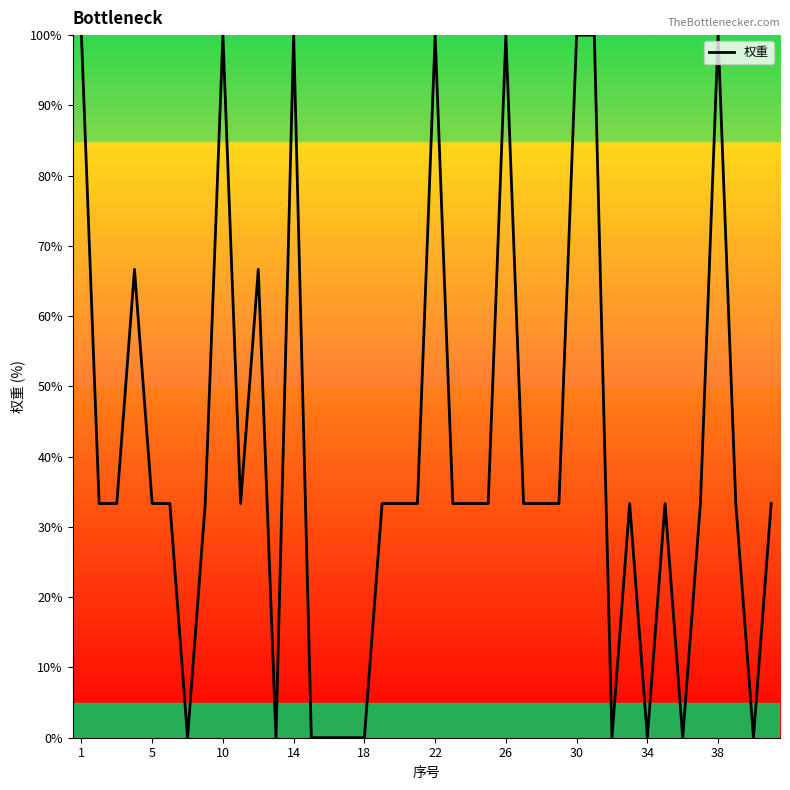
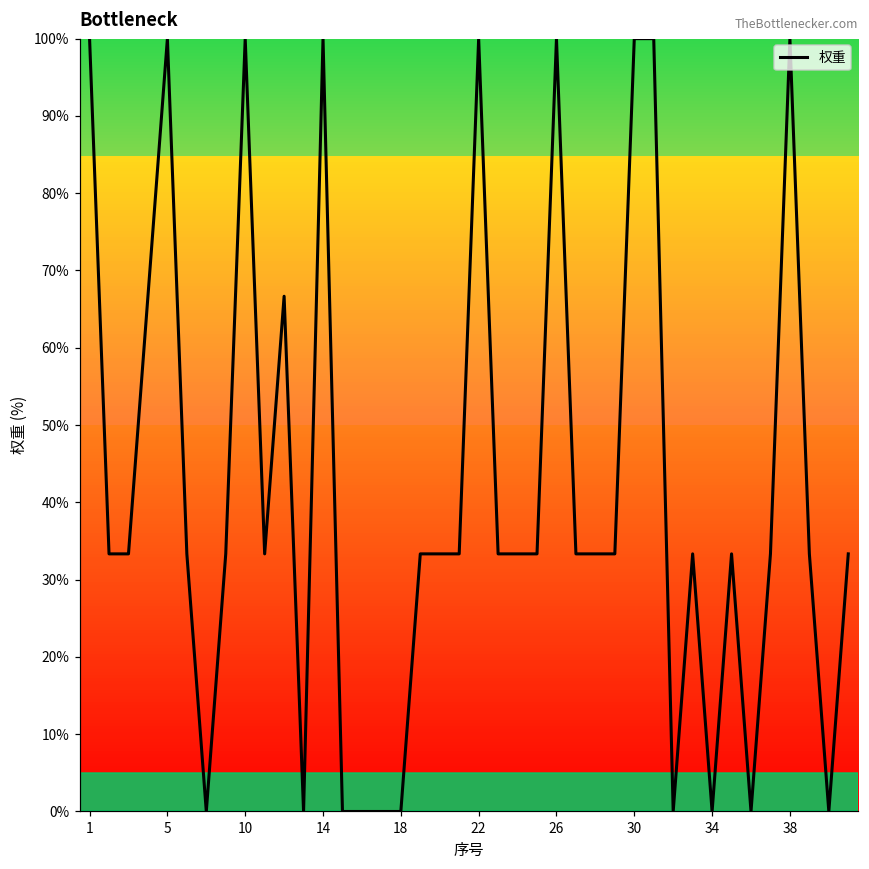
5: 33% -> 100%
